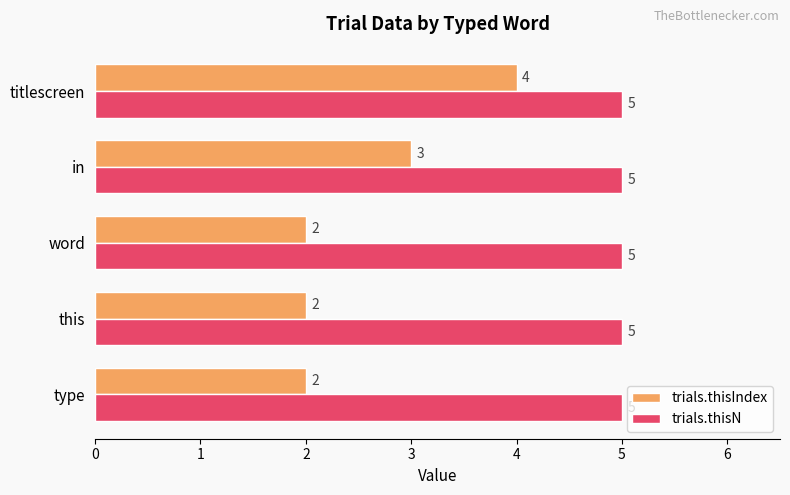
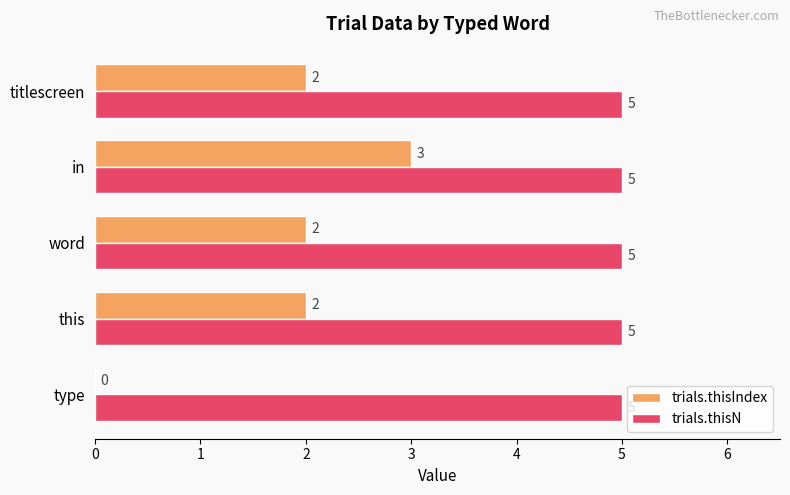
trials.thisIndex, titlescreen: 4 -> 2
trials.thisIndex, type: 2 -> 0
